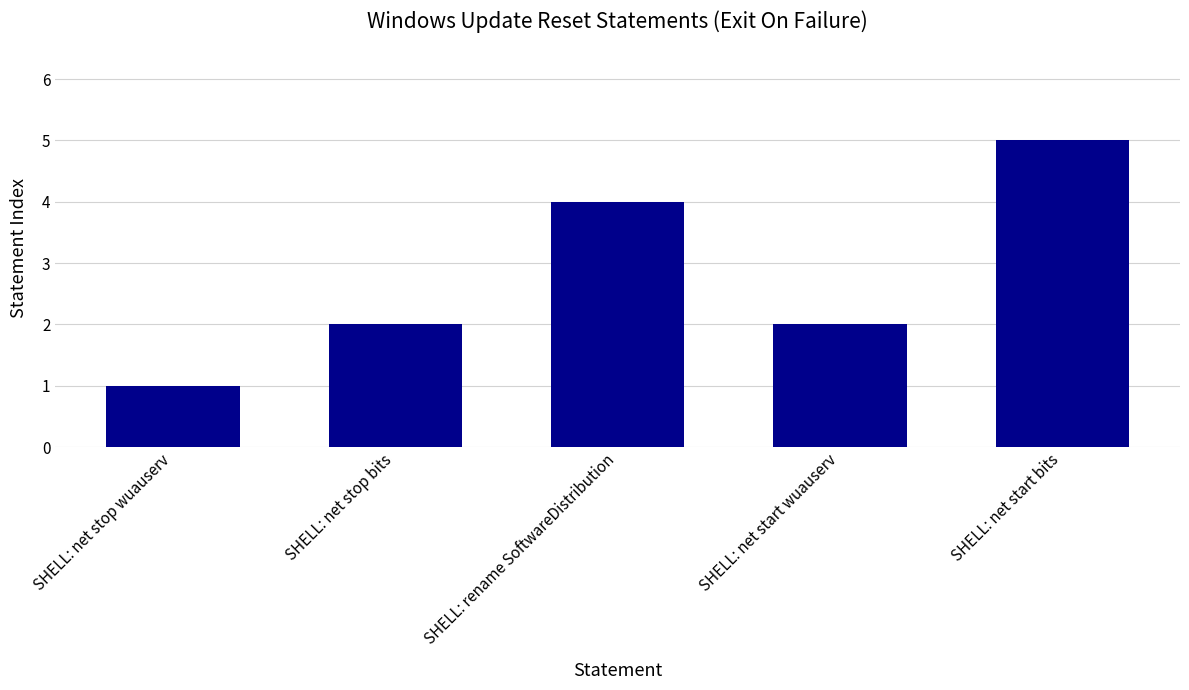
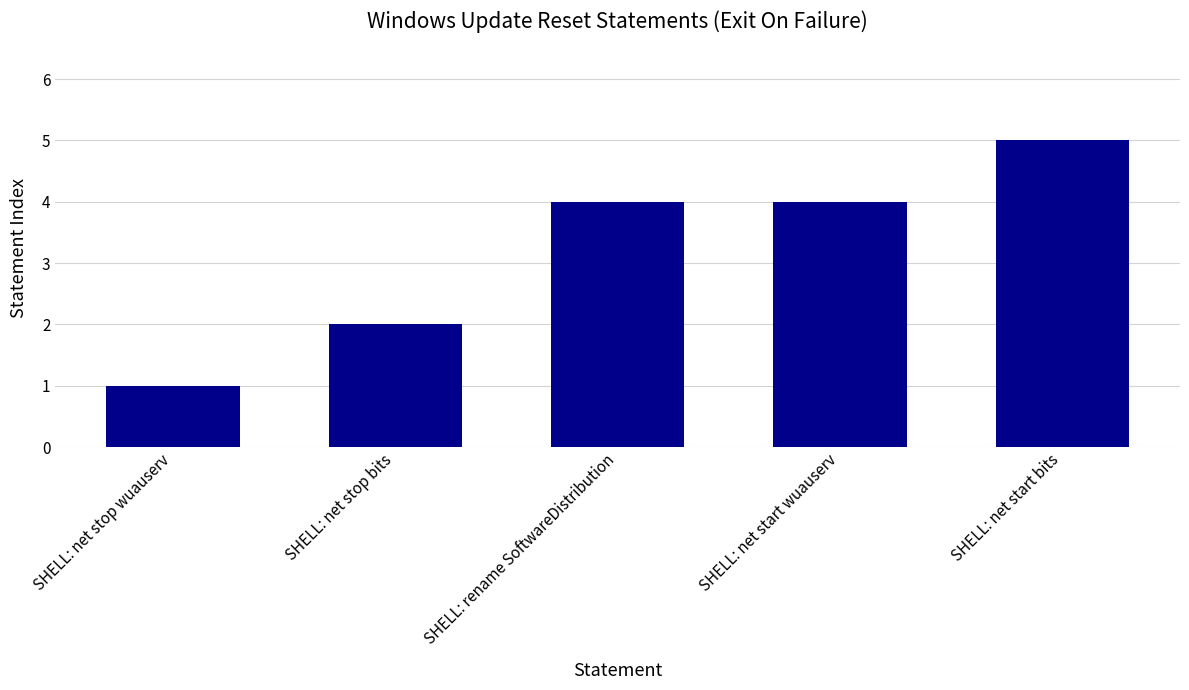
SHELL: net start wuauserv: 2 -> 4
